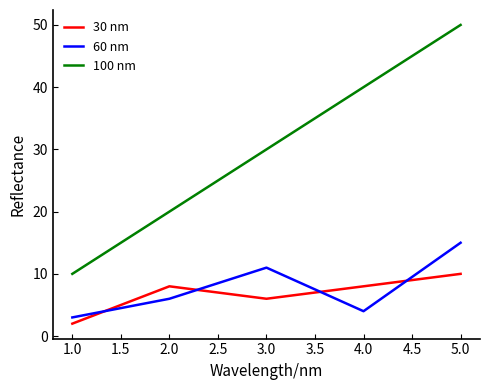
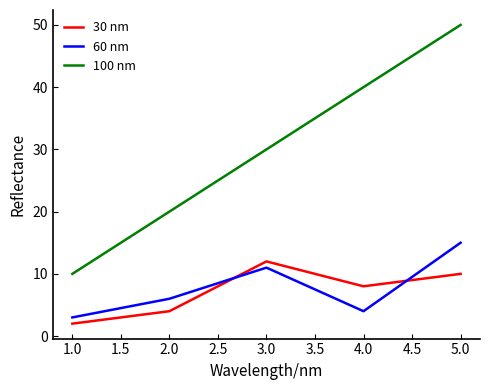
30 nm, 2.0: 8 -> 4
30 nm, 3.0: 6 -> 12
